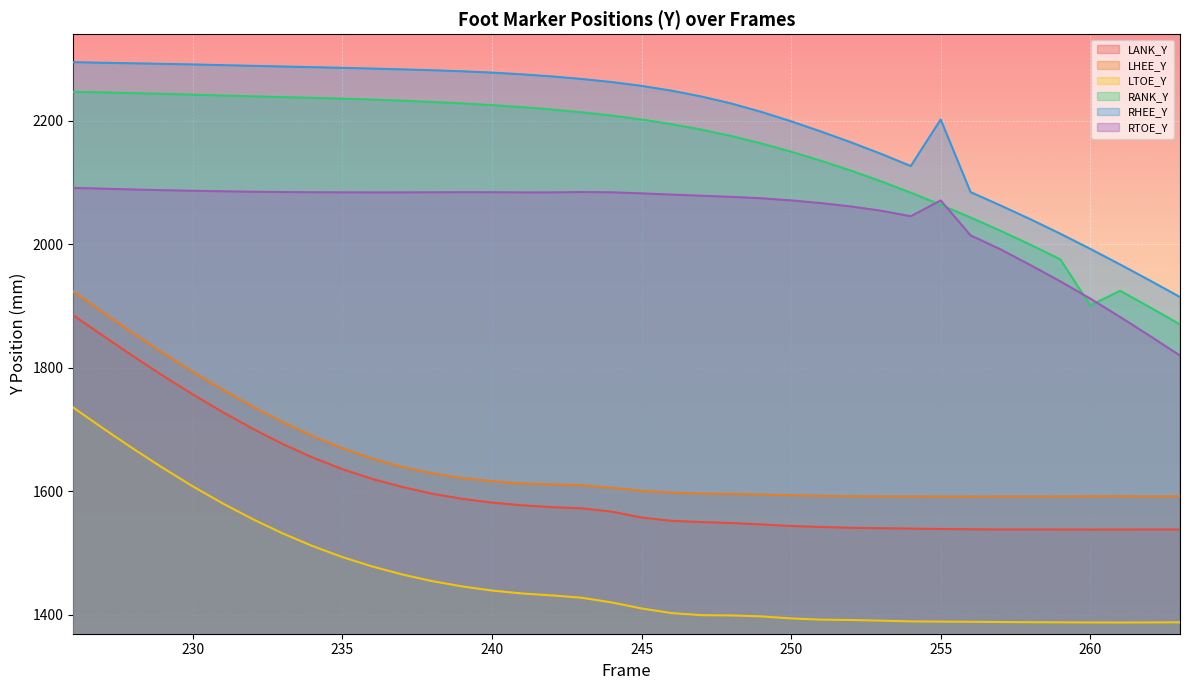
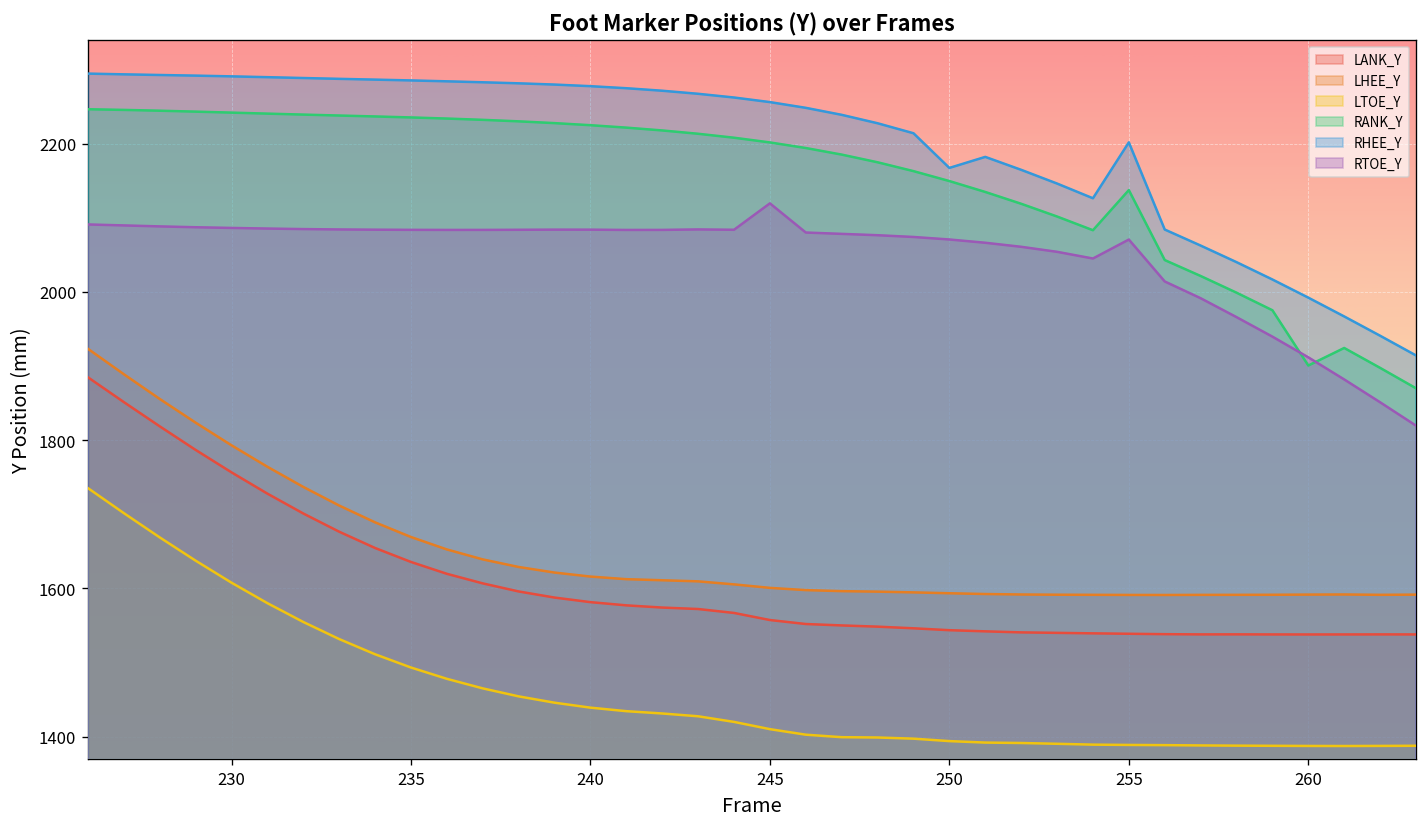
RTOE_Y, 245: 2080 -> 2120
RHEE_Y, 250: 2200 -> 2170
RANK_Y, 255: 2060 -> 2140
